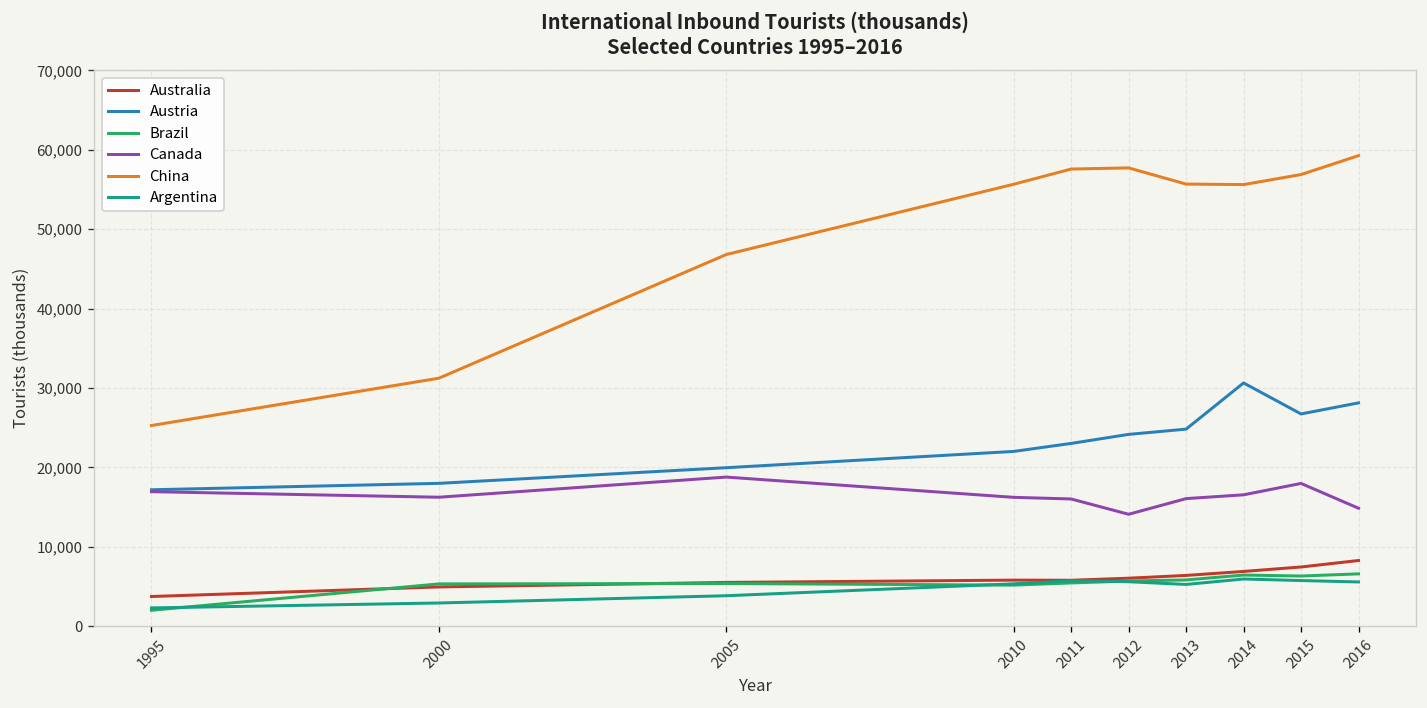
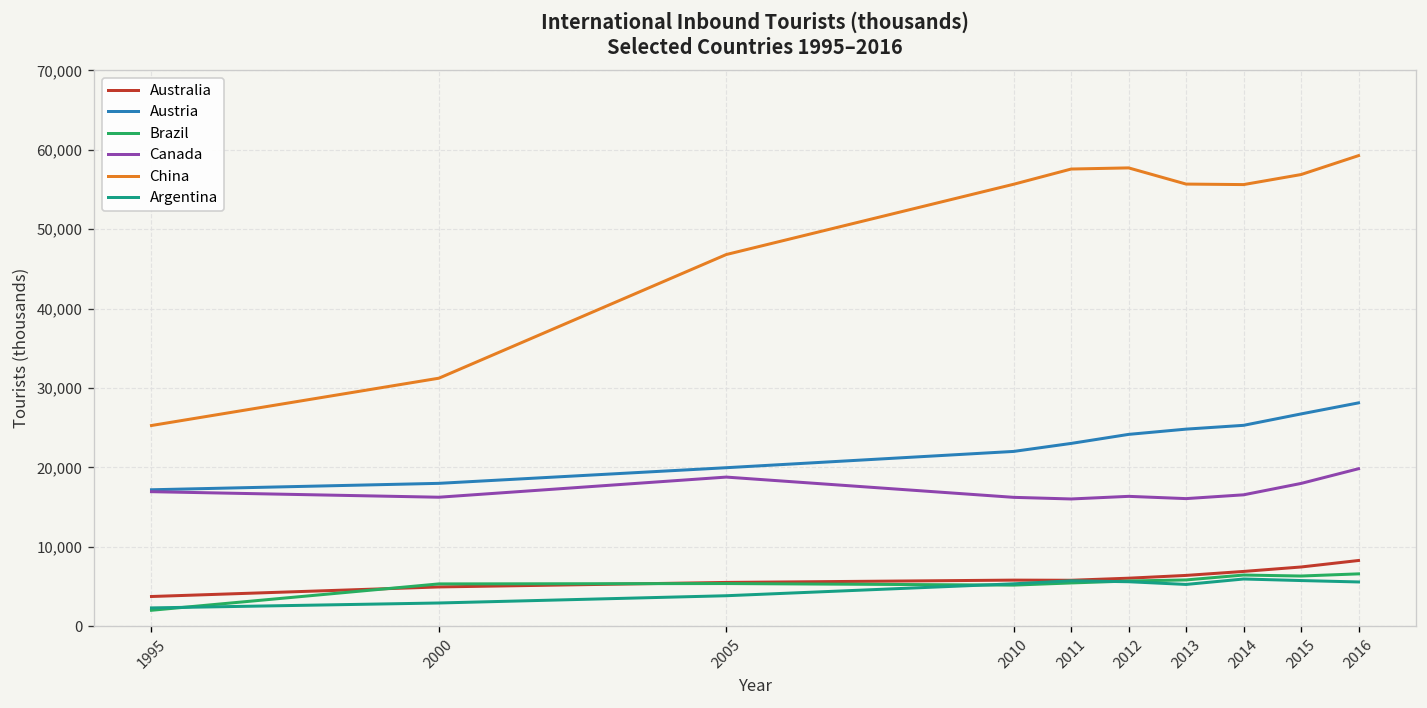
Canada, 2012: 14,000 -> 16,000
Austria, 2014: 31,000 -> 25,000
Canada, 2016: 15,000 -> 20,000
